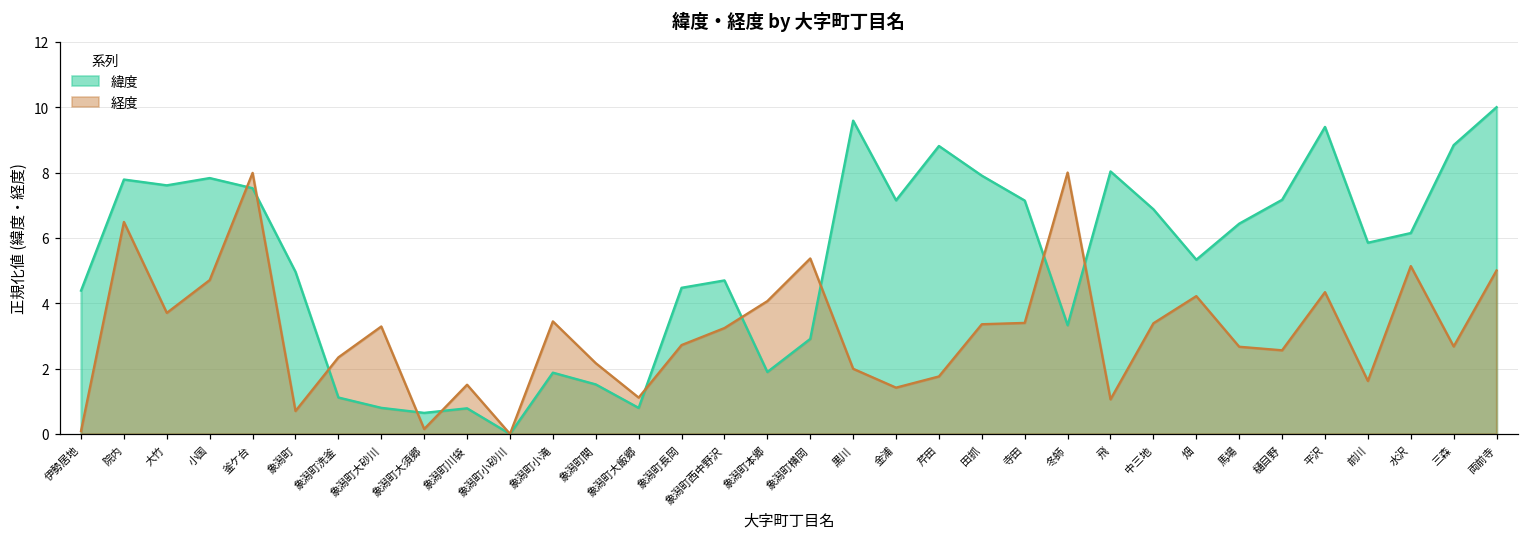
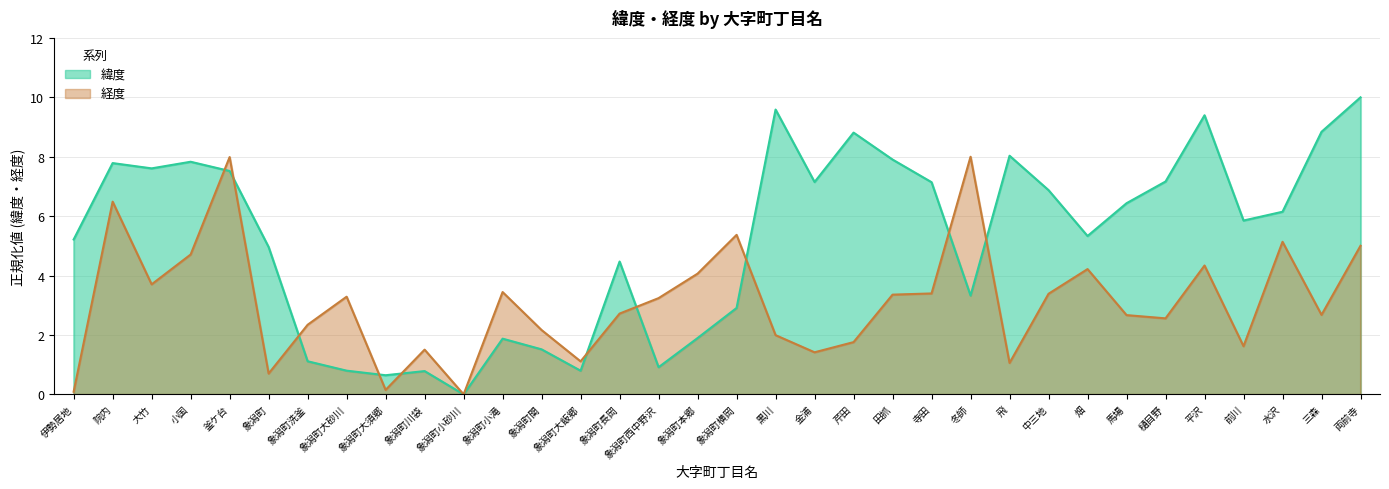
緯度, 伊勢居地: 4.4 -> 5.2
緯度, 象潟町西中野沢: 4.7 -> 0.9
